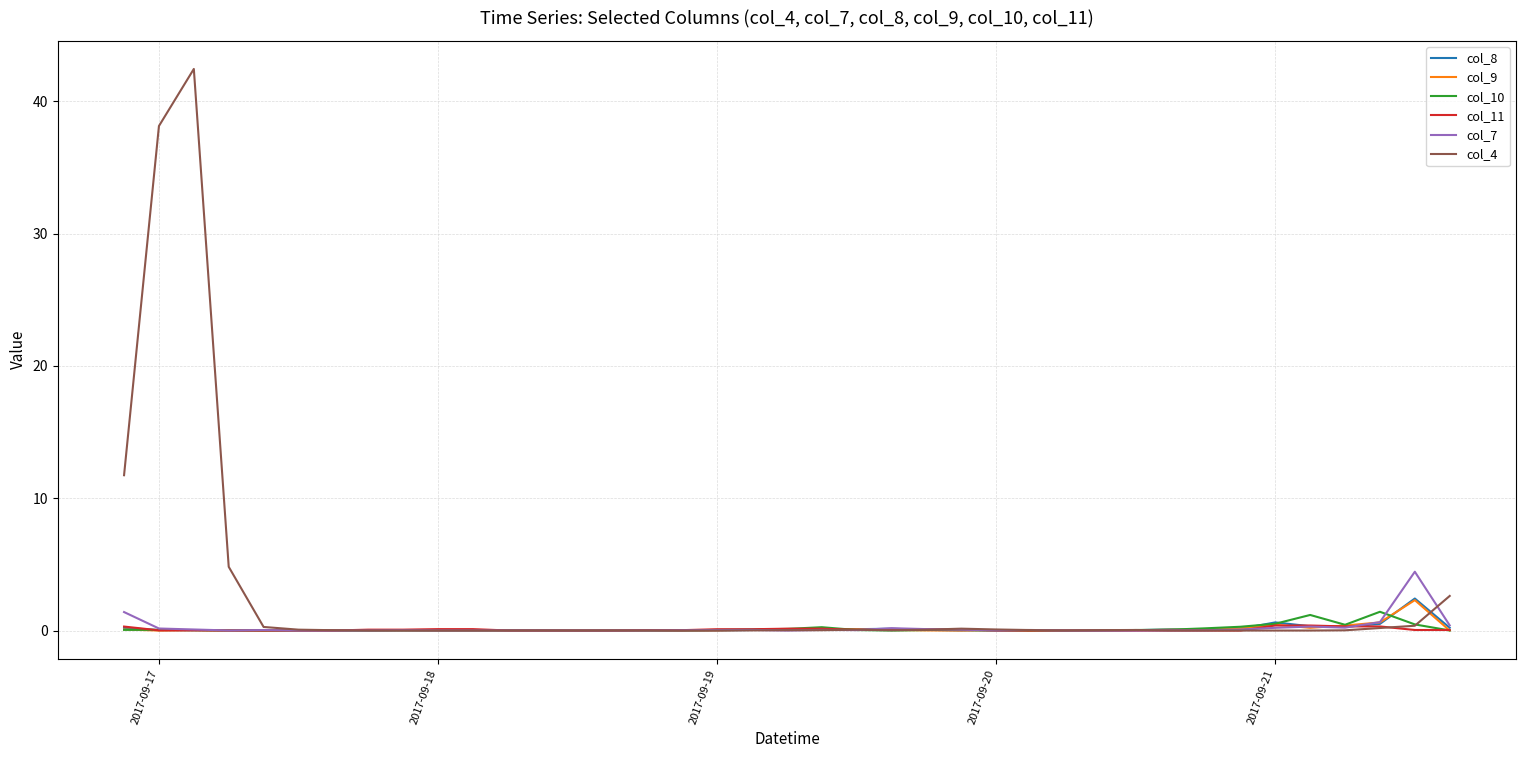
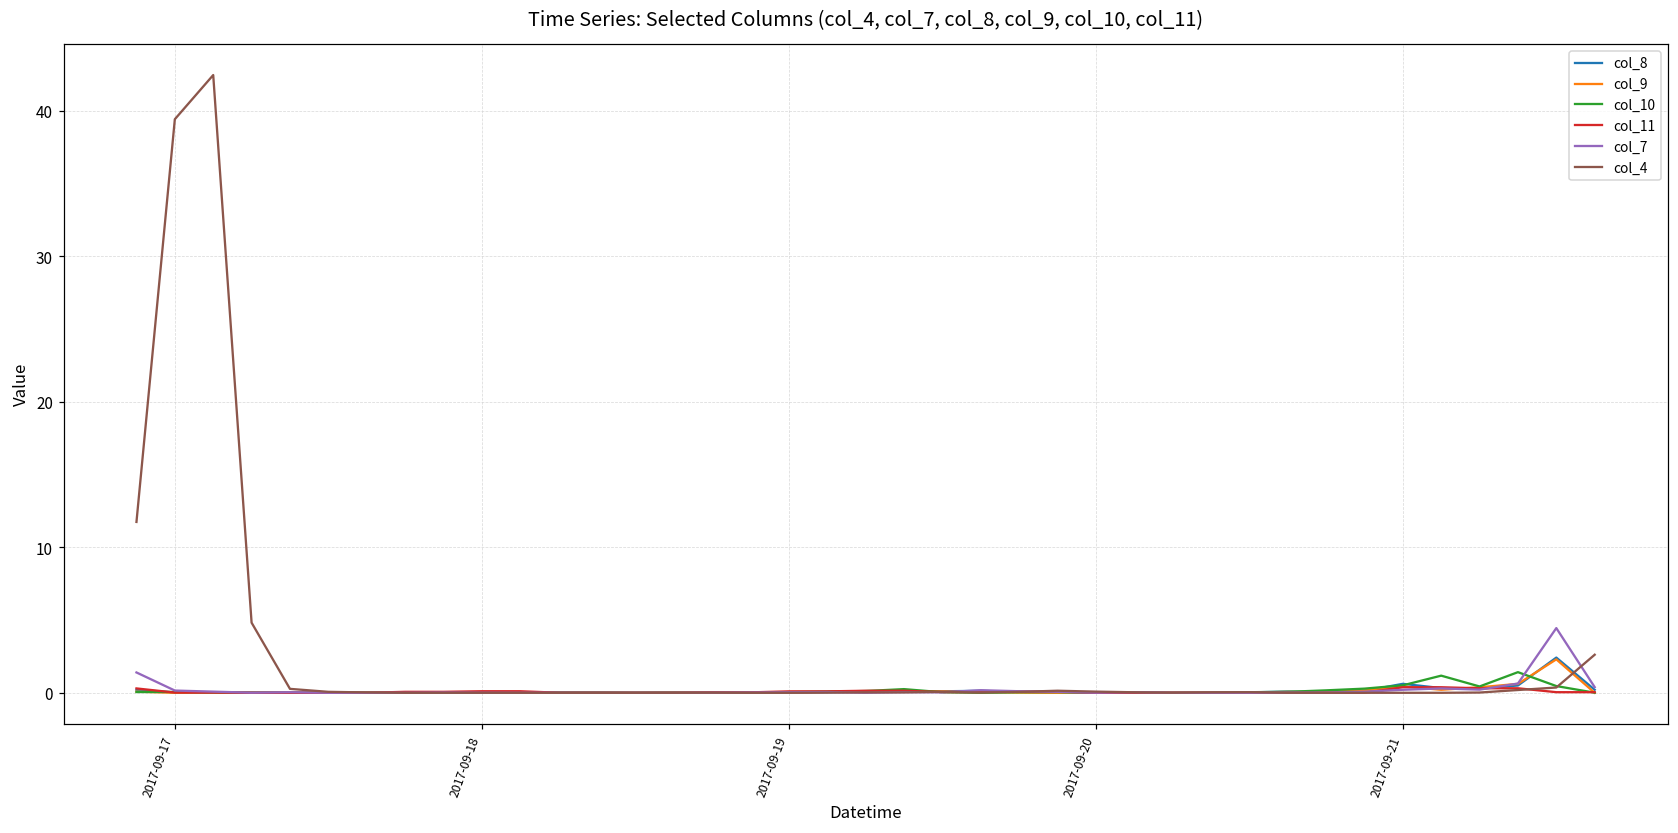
col_4, 2017-09-17: 38.1 -> 39.4
